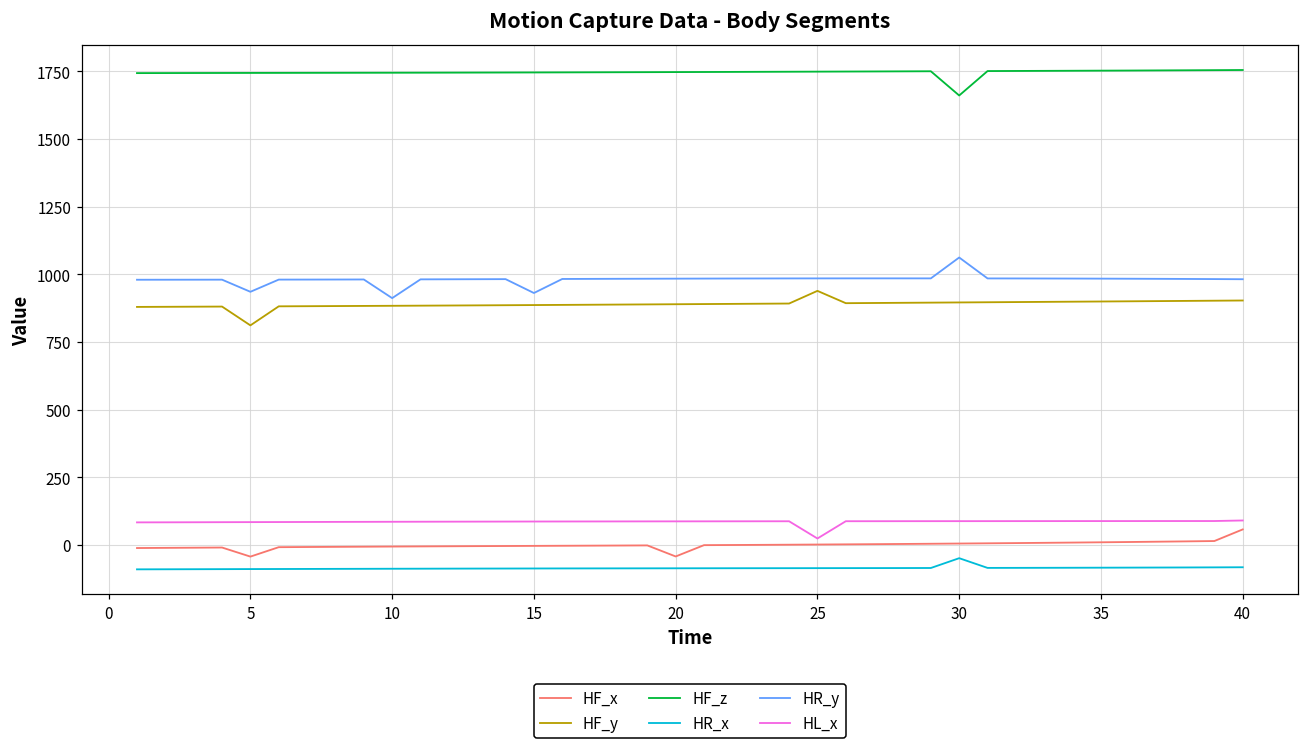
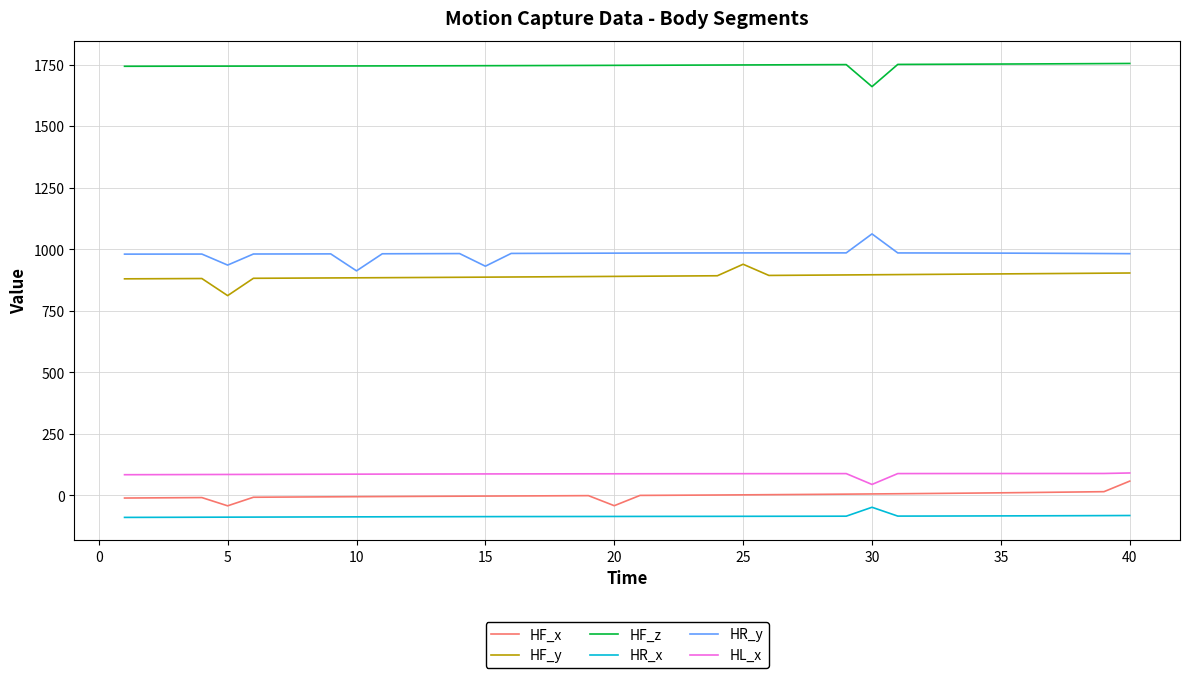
HL_x, 25: 20 -> 90
HL_x, 30: 90 -> 40
